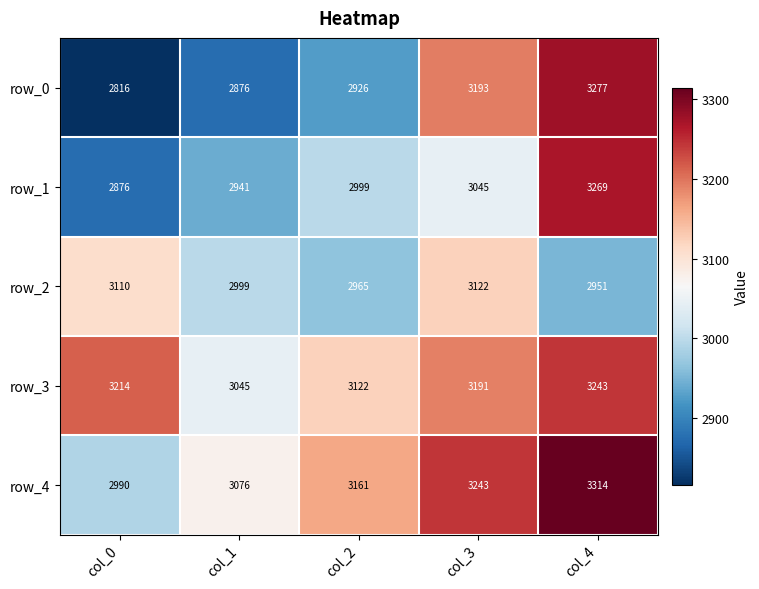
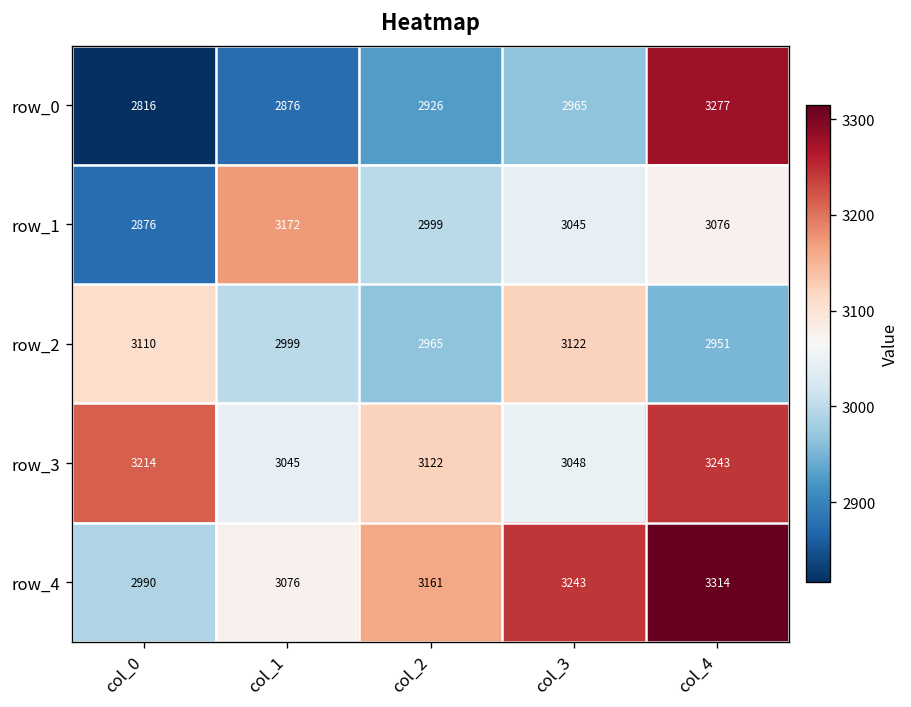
row_0, col_3: 3193 -> 2965
row_1, col_1: 2941 -> 3172
row_1, col_4: 3269 -> 3076
row_3, col_3: 3191 -> 3048
